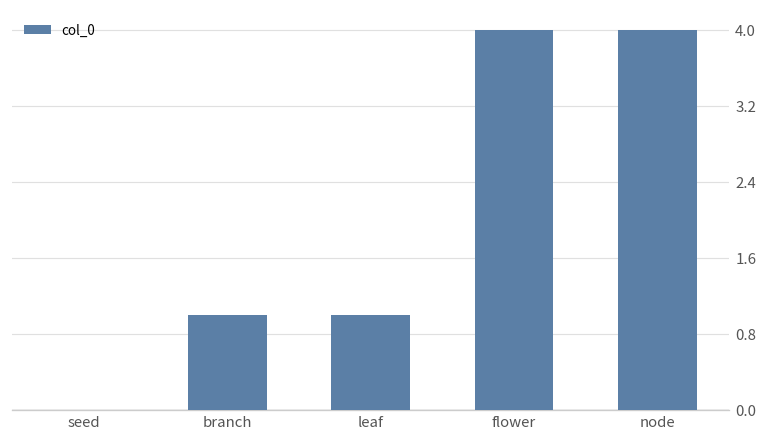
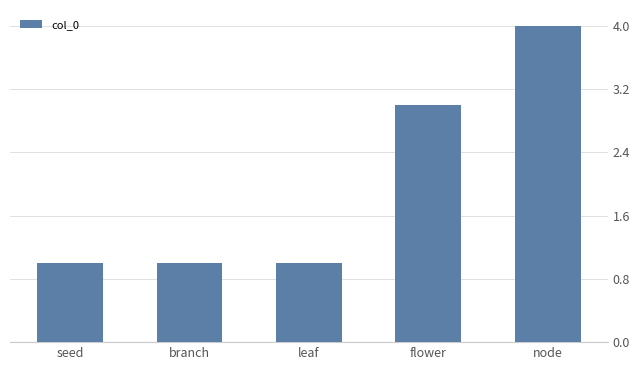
seed: 0 -> 1
flower: 4 -> 3
